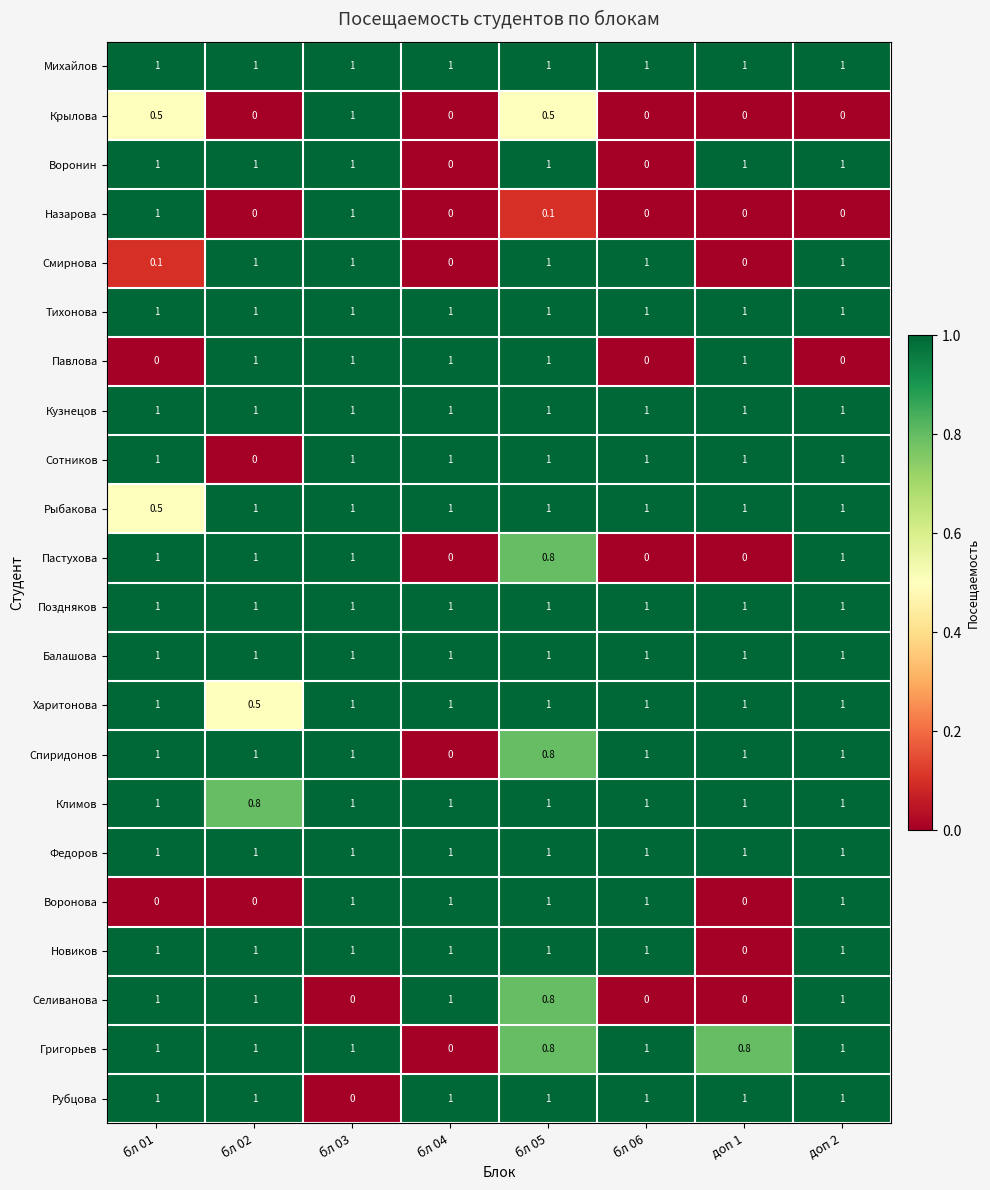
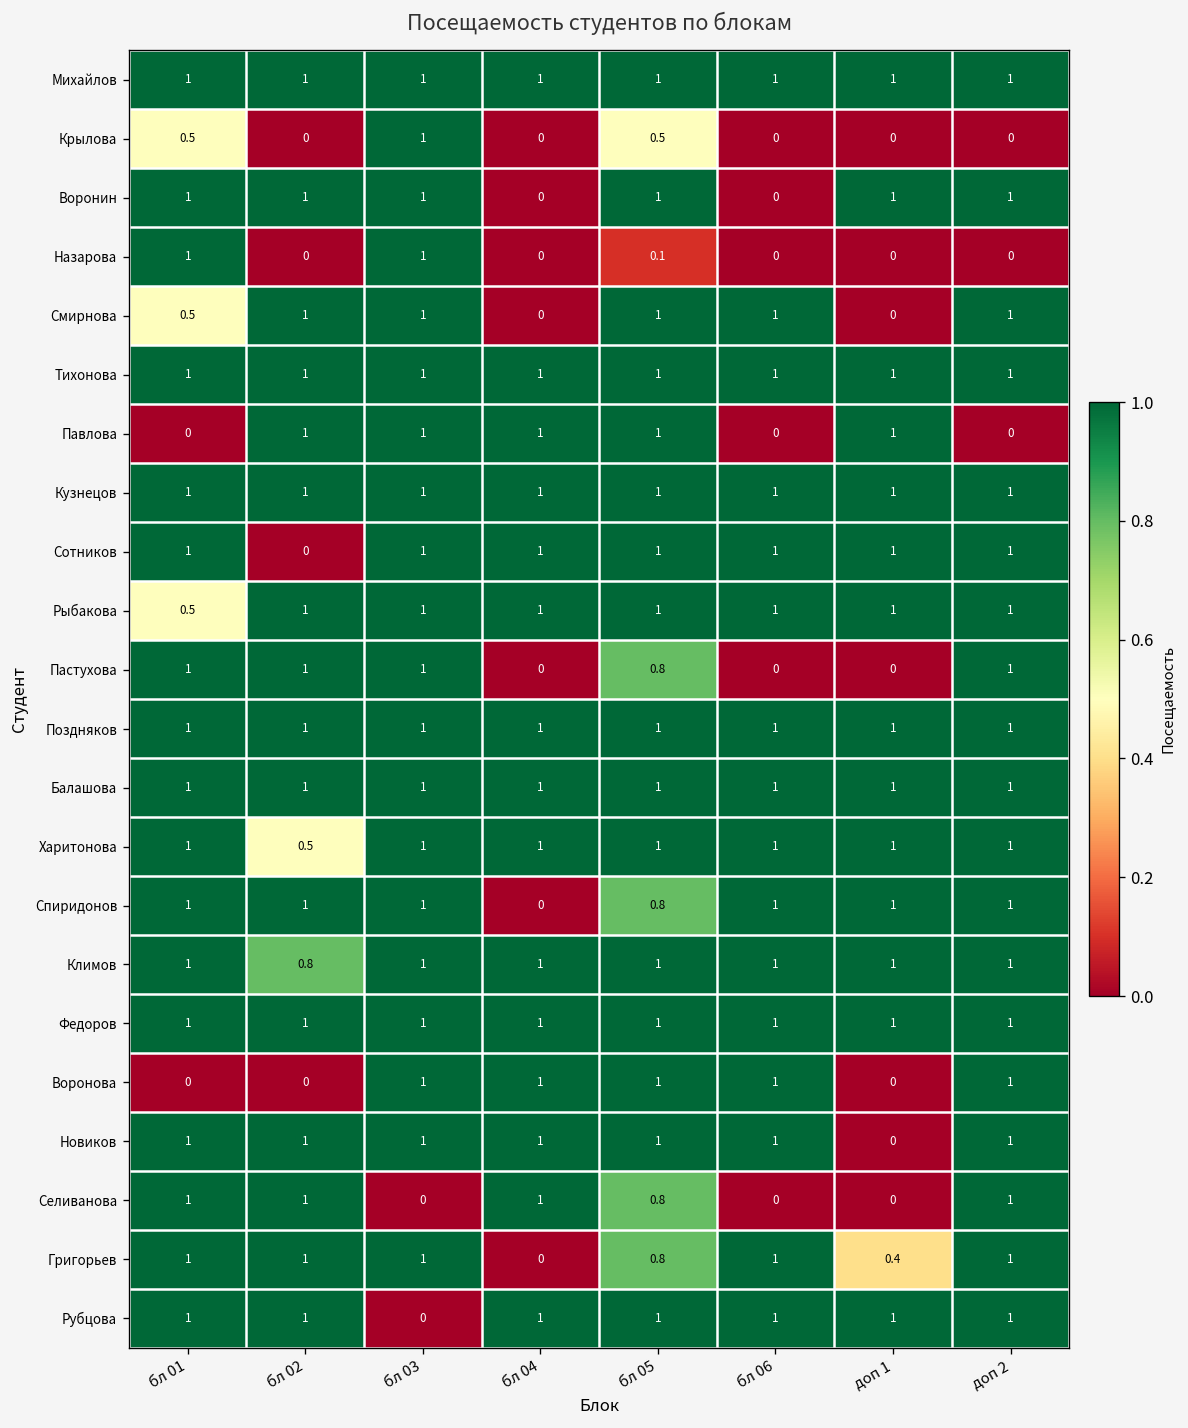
Смирнова, бл 01: 0.1 -> 0.5
Григорьев, доп 1: 0.8 -> 0.4
